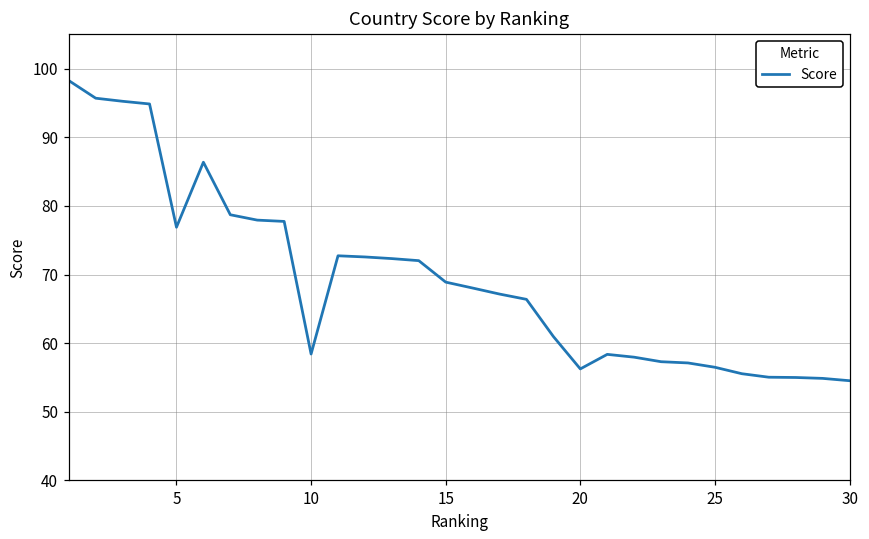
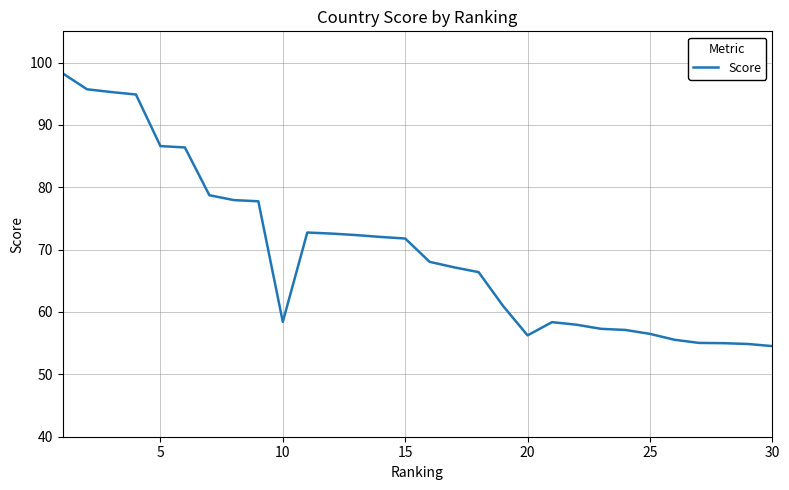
5: 77 -> 87
15: 69 -> 72
